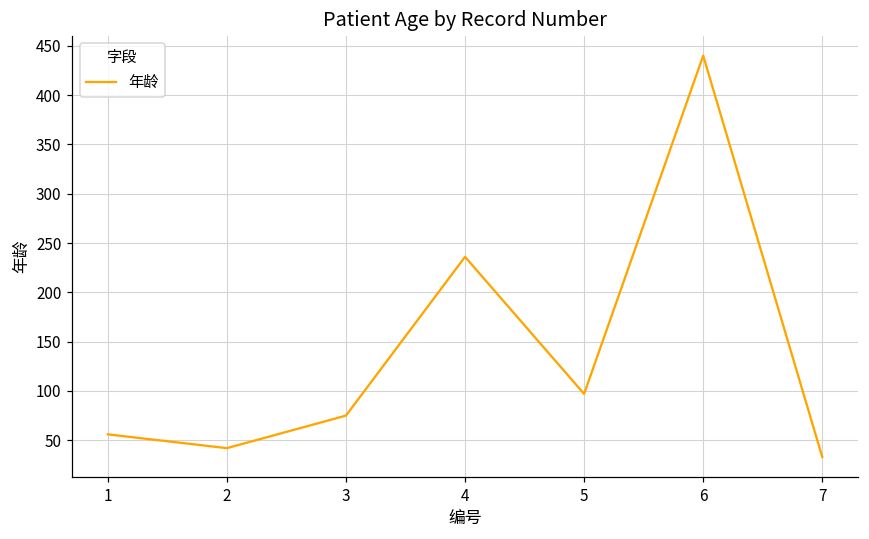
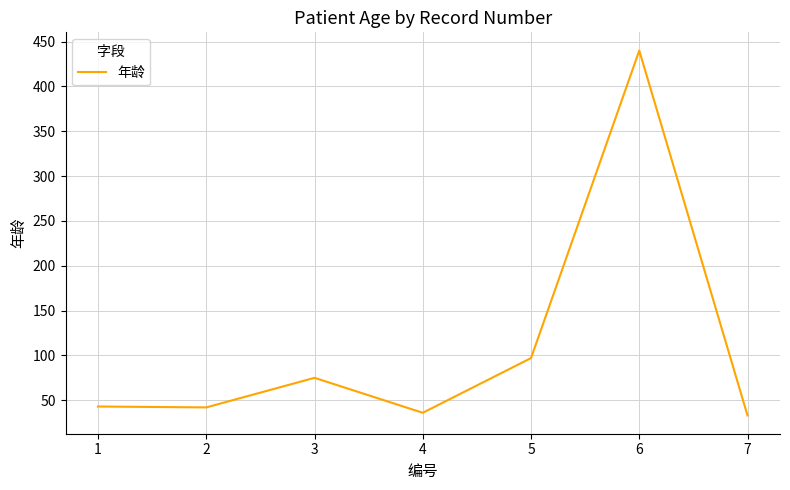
1: 60 -> 40
4: 240 -> 40
